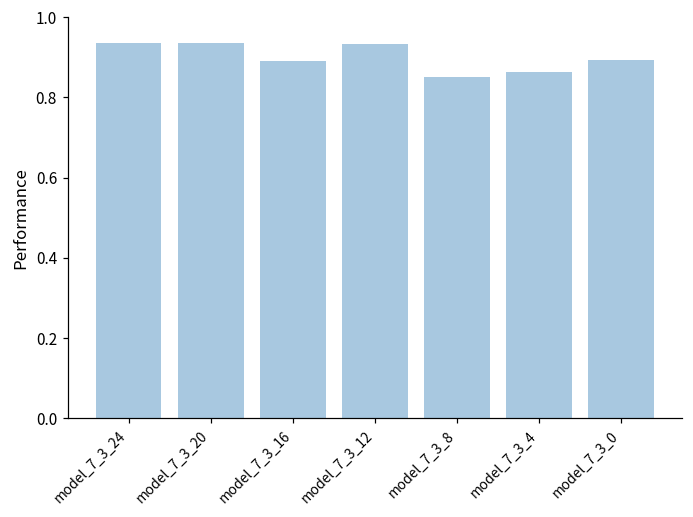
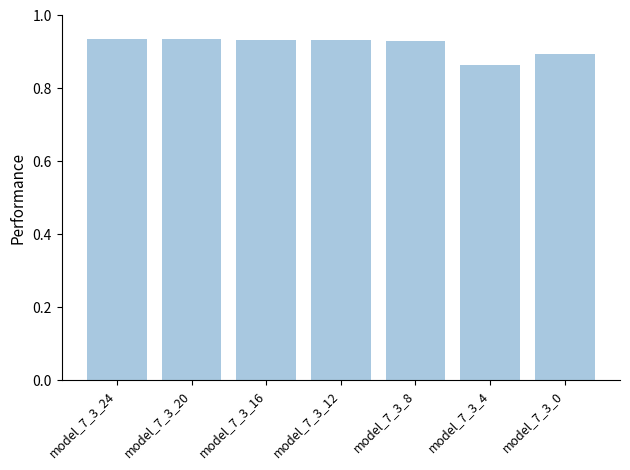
model_7_3_16: 0.89 -> 0.93
model_7_3_8: 0.85 -> 0.93
